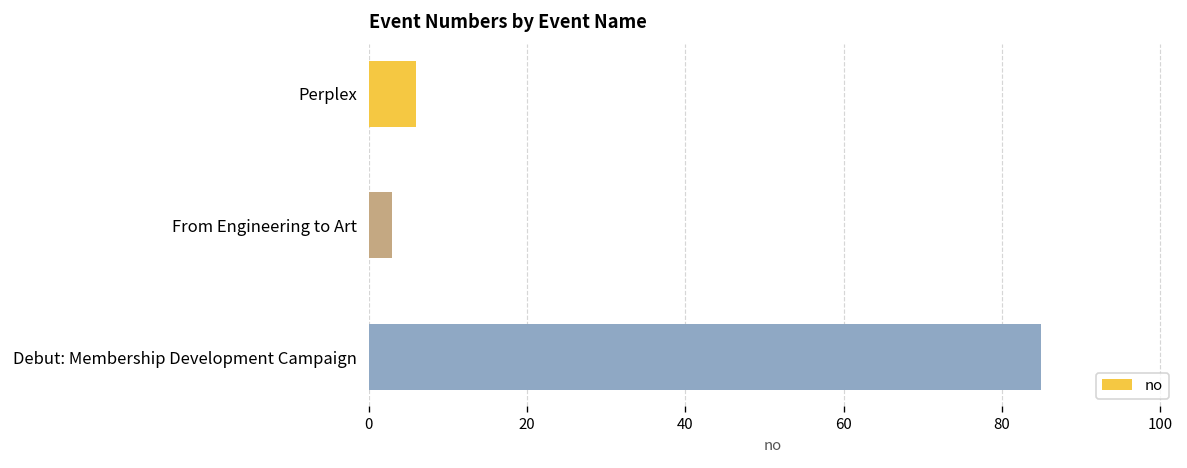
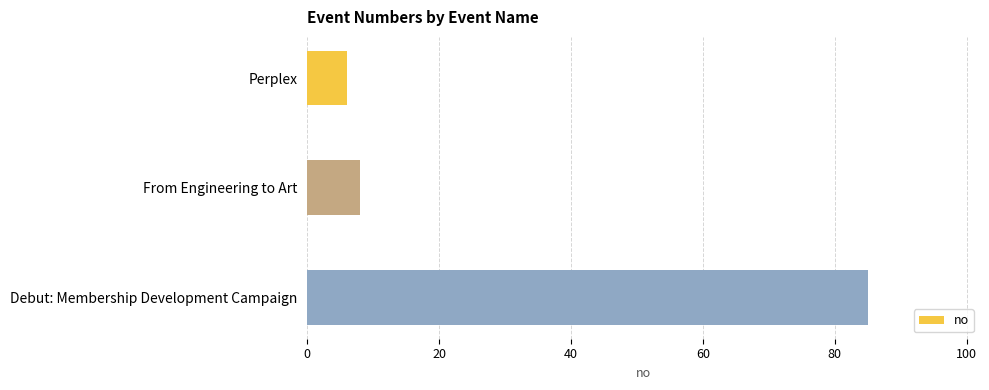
From Engineering to Art: 3 -> 8
